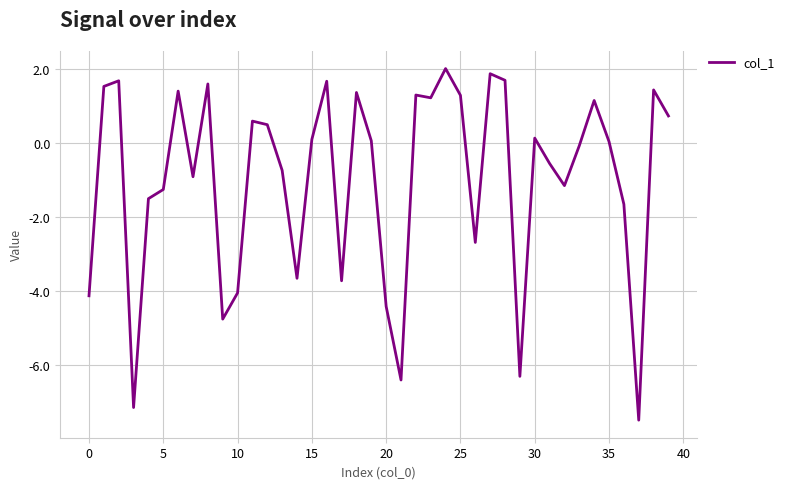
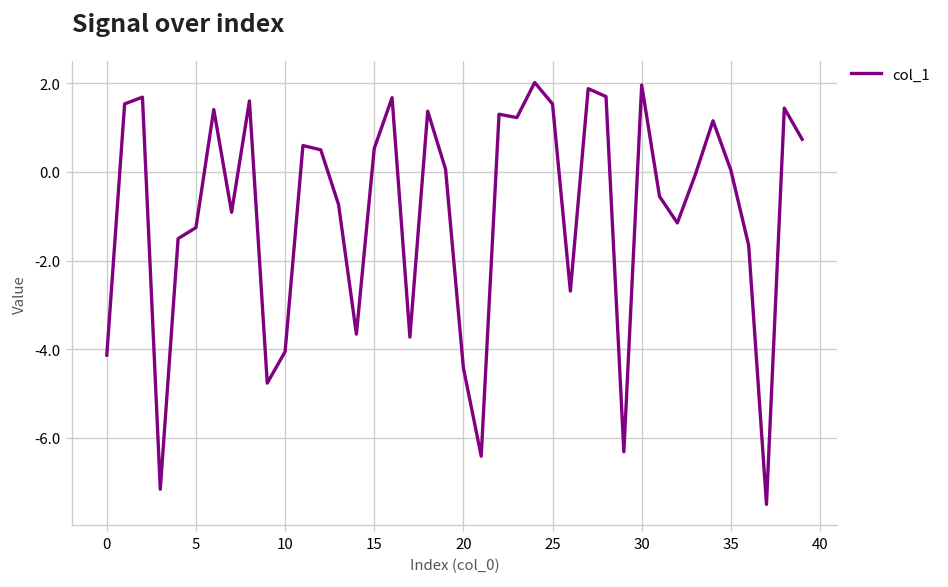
15: 0.1 -> 0.5
25: 1.3 -> 1.5
30: 0.1 -> 2.0
